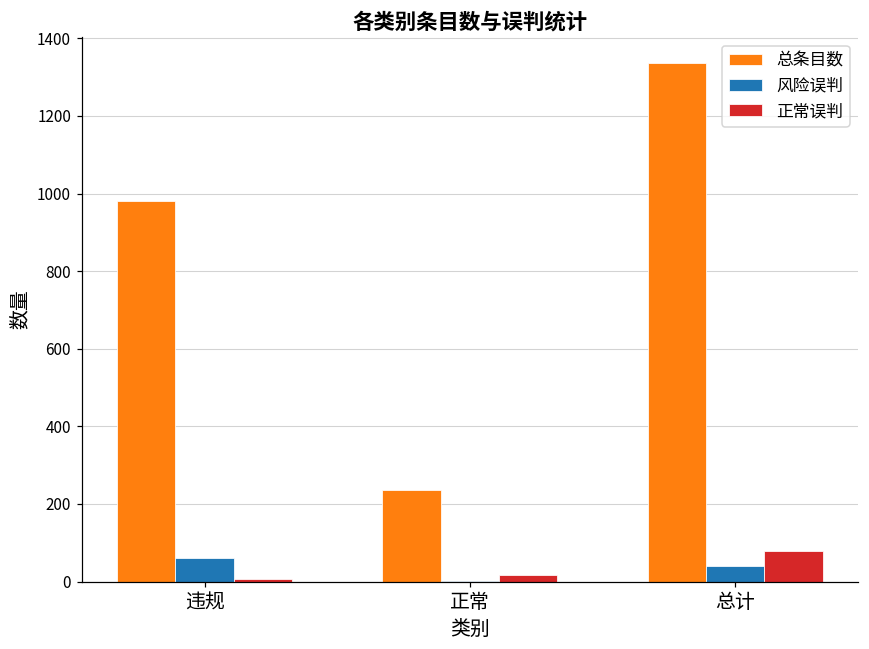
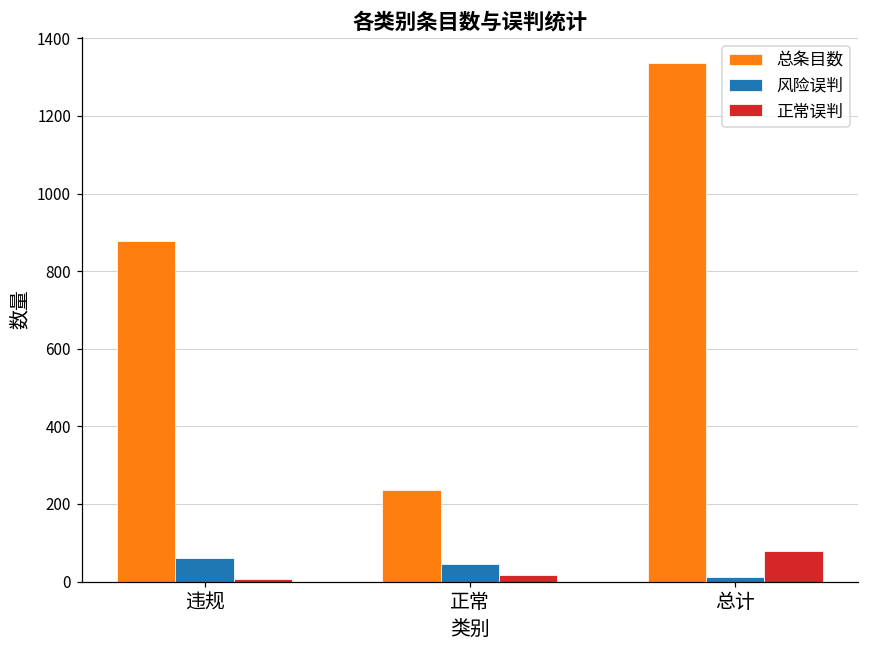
总条目数, 违规: 980 -> 880
风险误判, 正常: 0 -> 50
风险误判, 总计: 40 -> 10
